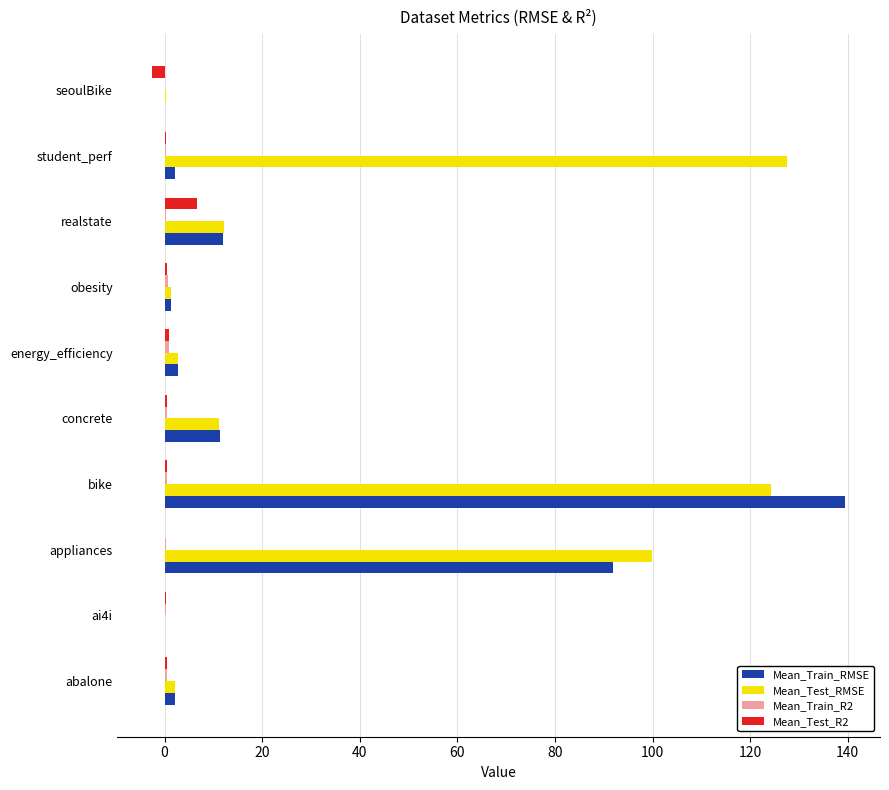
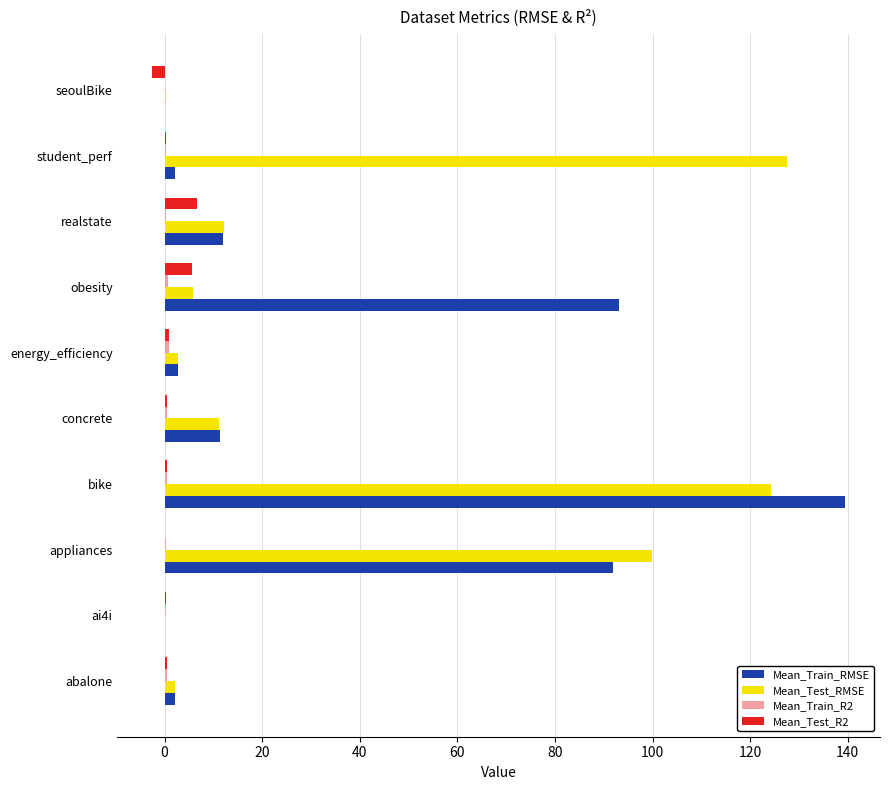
Mean_Test_R2, obesity: 1 -> 6
Mean_Test_RMSE, obesity: 1 -> 6
Mean_Train_RMSE, obesity: 1 -> 93
